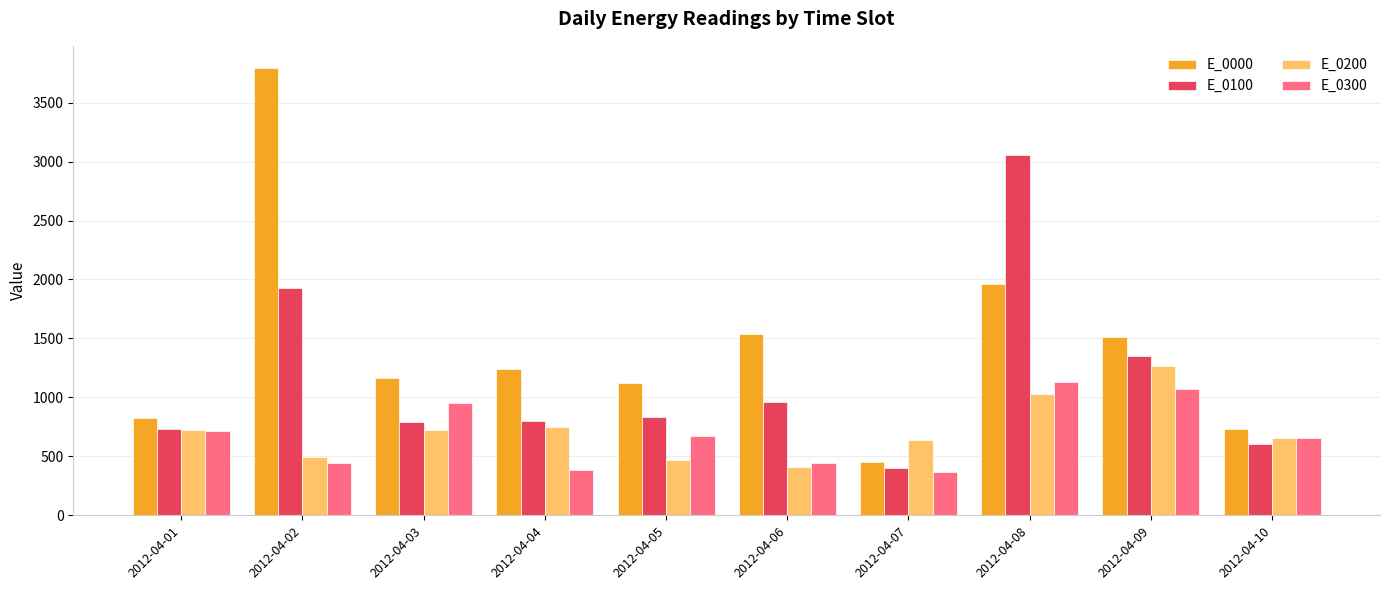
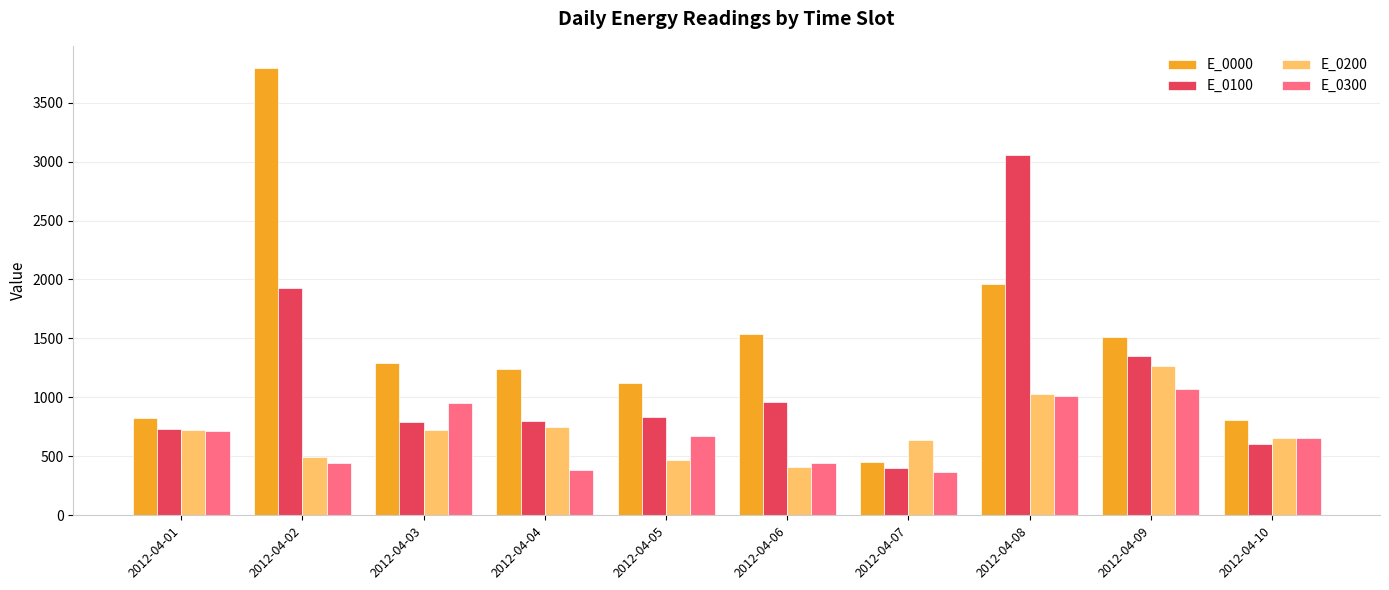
E_0000, 2012-04-03: 1170 -> 1290
E_0300, 2012-04-08: 1130 -> 1010
E_0000, 2012-04-10: 740 -> 810
